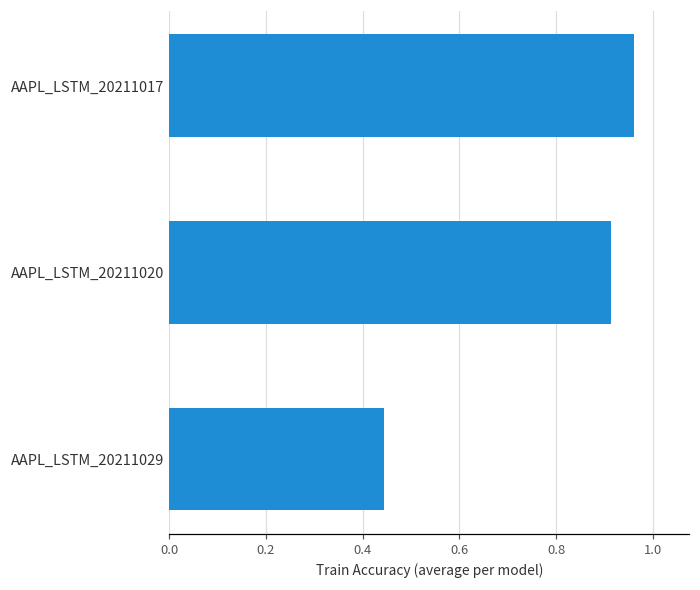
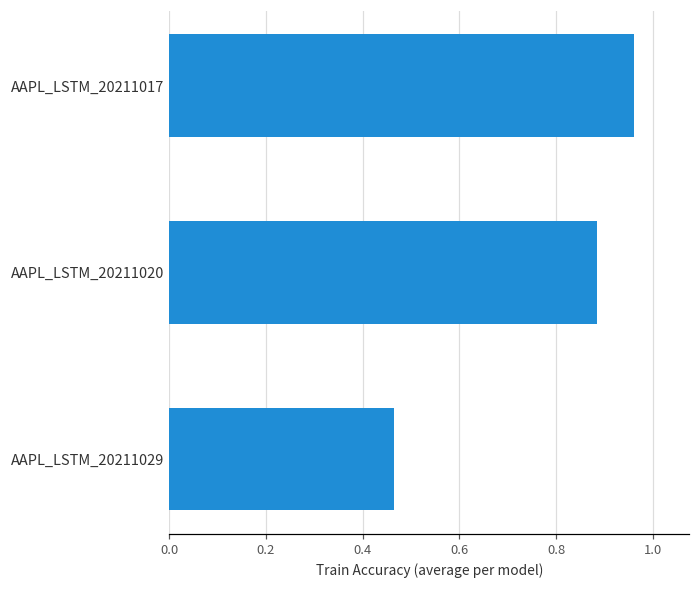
AAPL_LSTM_20211020: 0.91 -> 0.88
AAPL_LSTM_20211029: 0.44 -> 0.46
